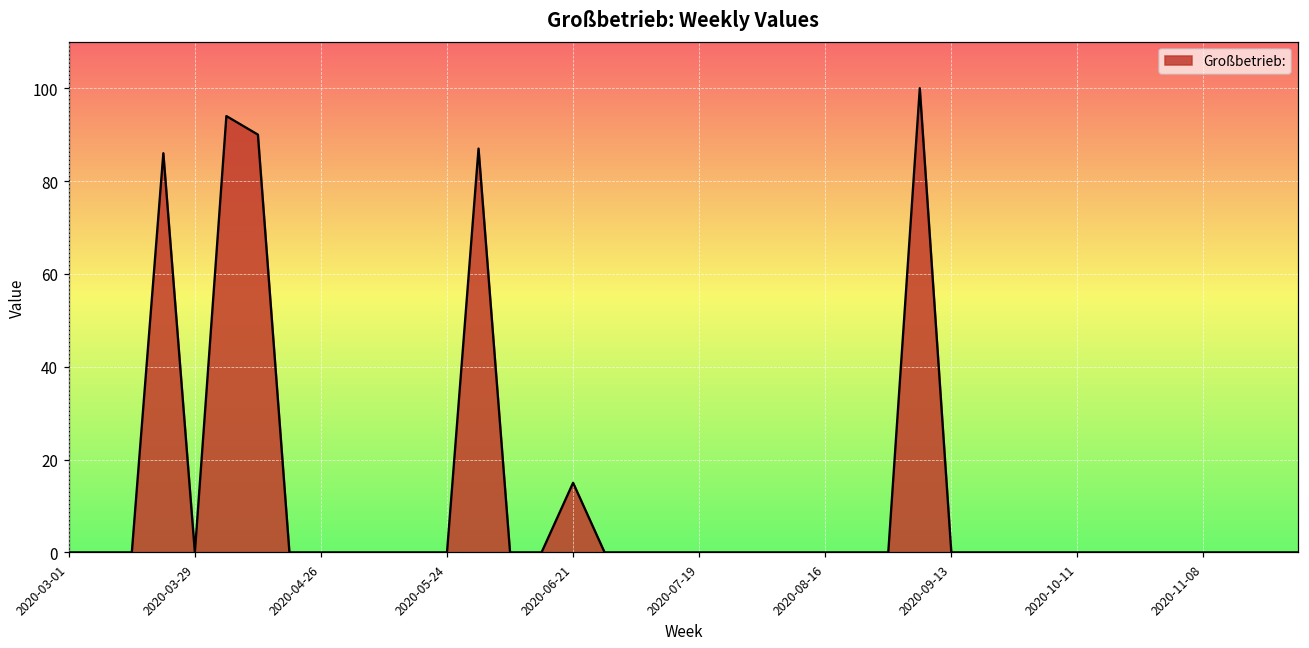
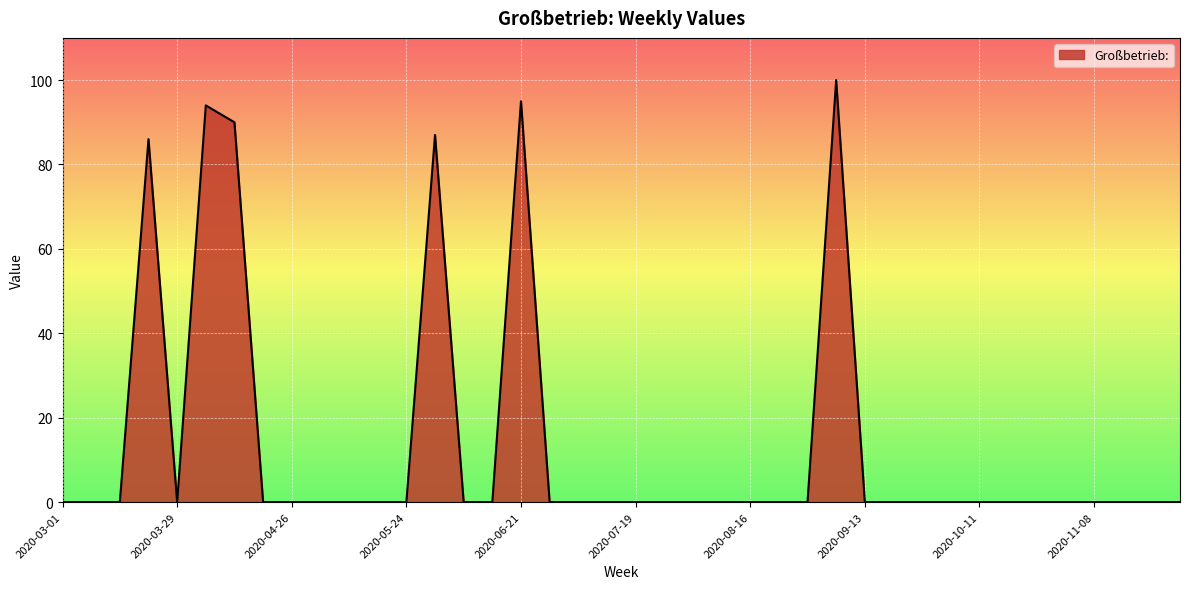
2020-06-21: 15 -> 95
